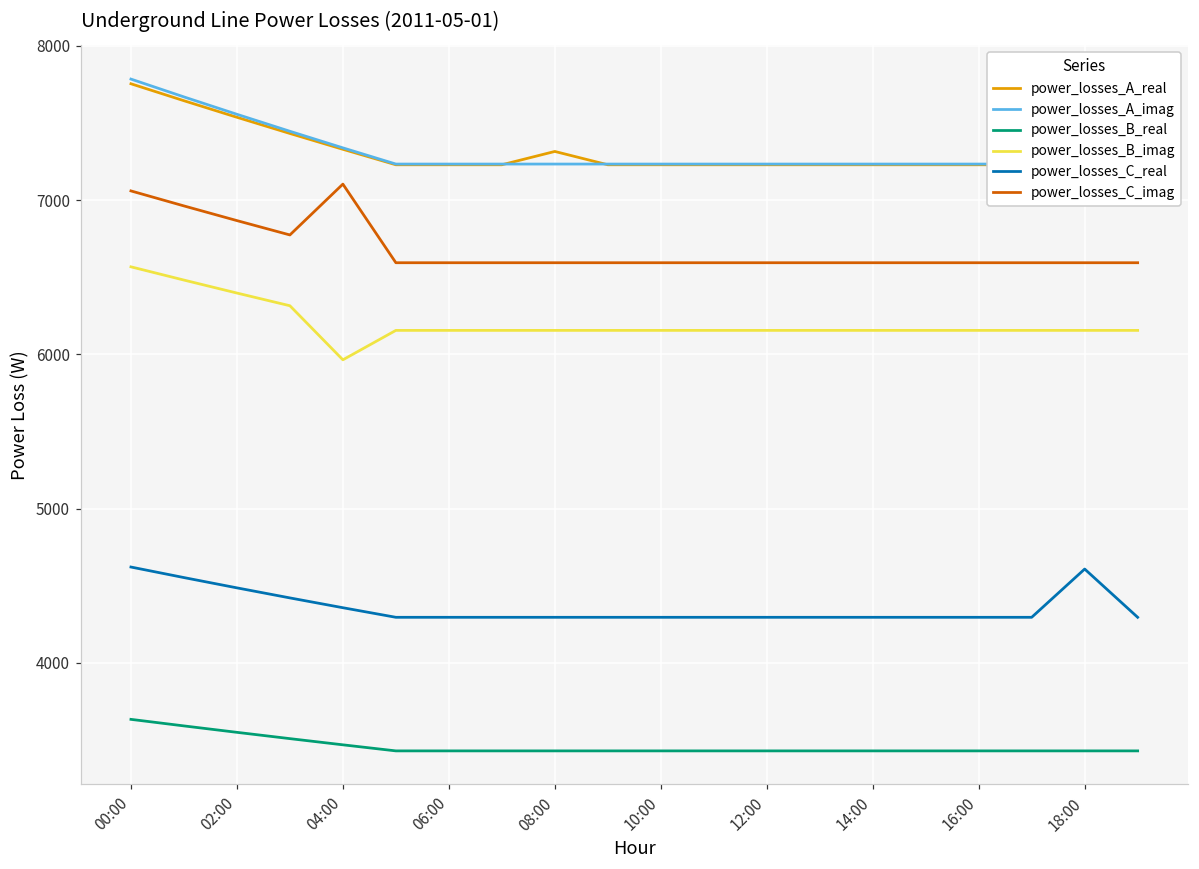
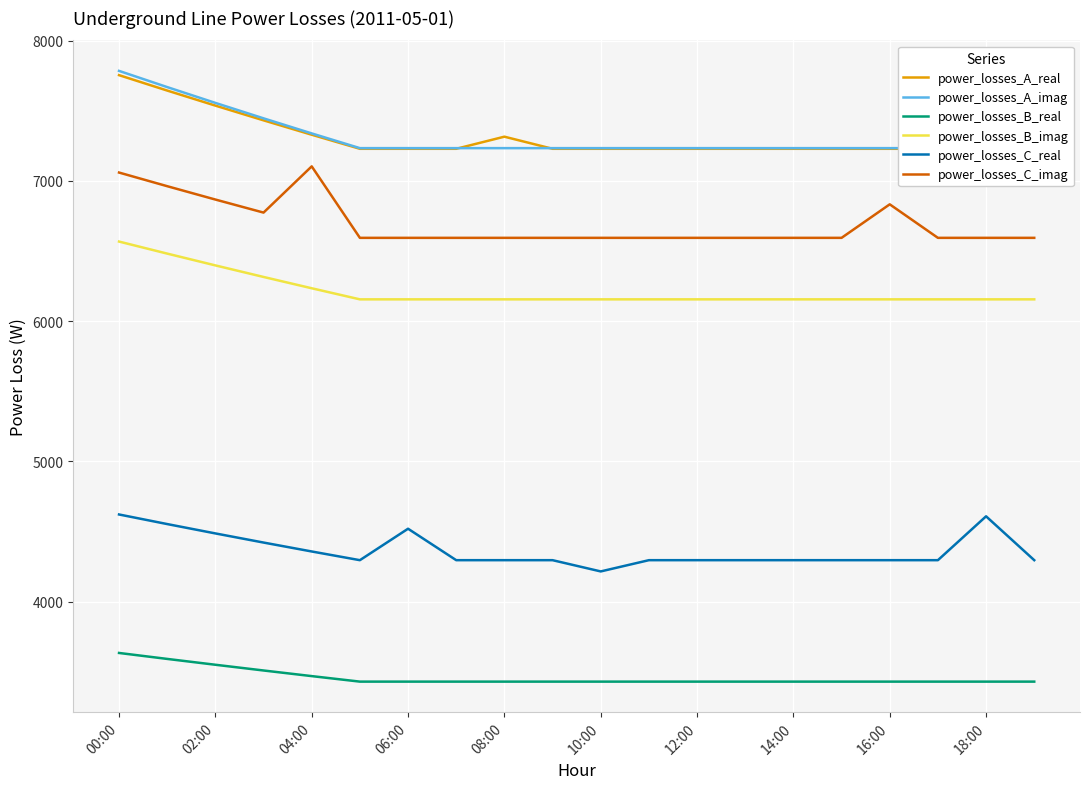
power_losses_B_imag, 04:00: 5960 -> 6230
power_losses_C_real, 06:00: 4300 -> 4520
power_losses_C_real, 10:00: 4300 -> 4220
power_losses_C_imag, 16:00: 6590 -> 6830
